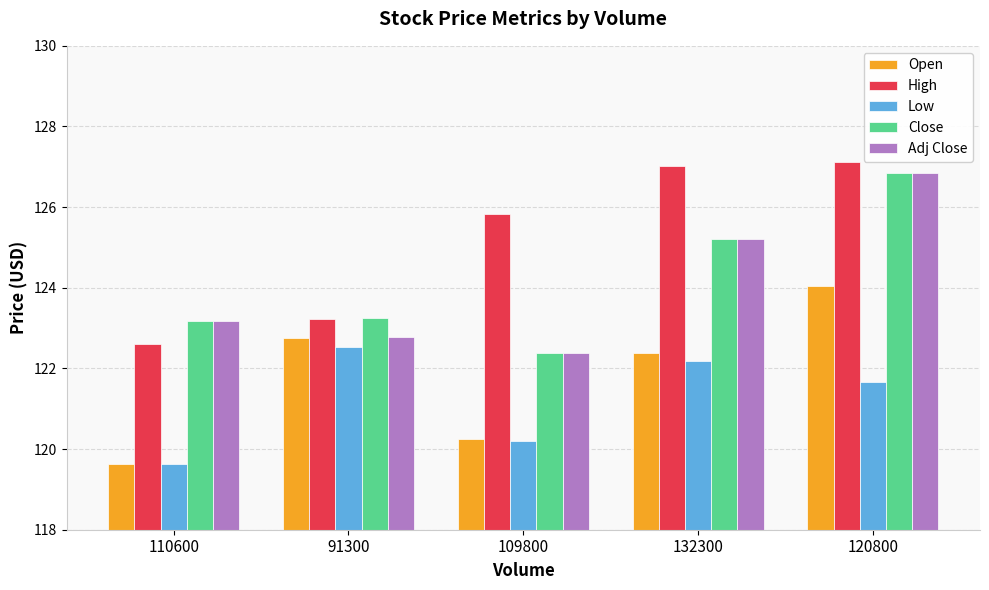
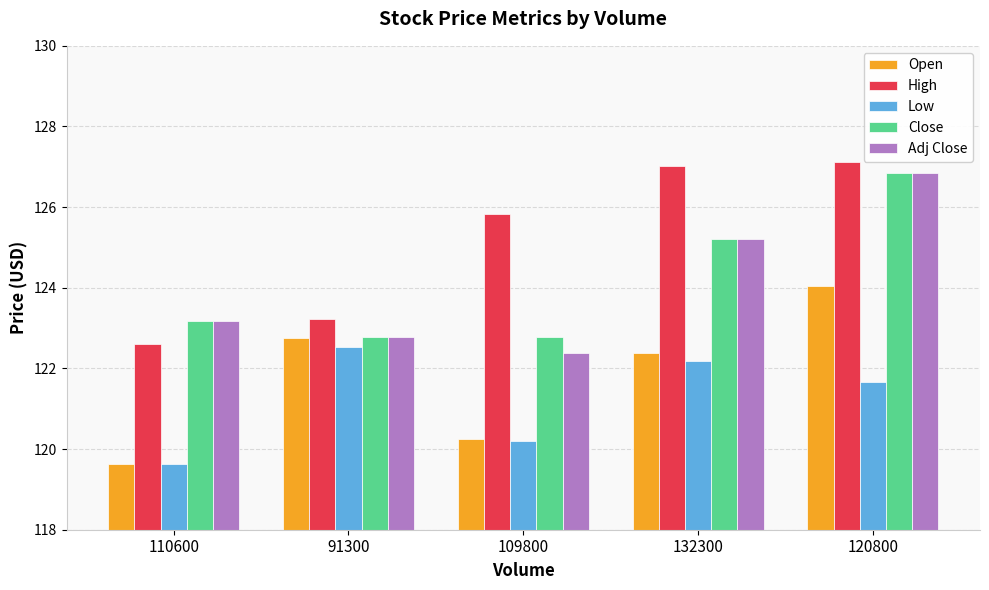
Close, 91300: 123.3 -> 122.8
Close, 109800: 122.4 -> 122.8
